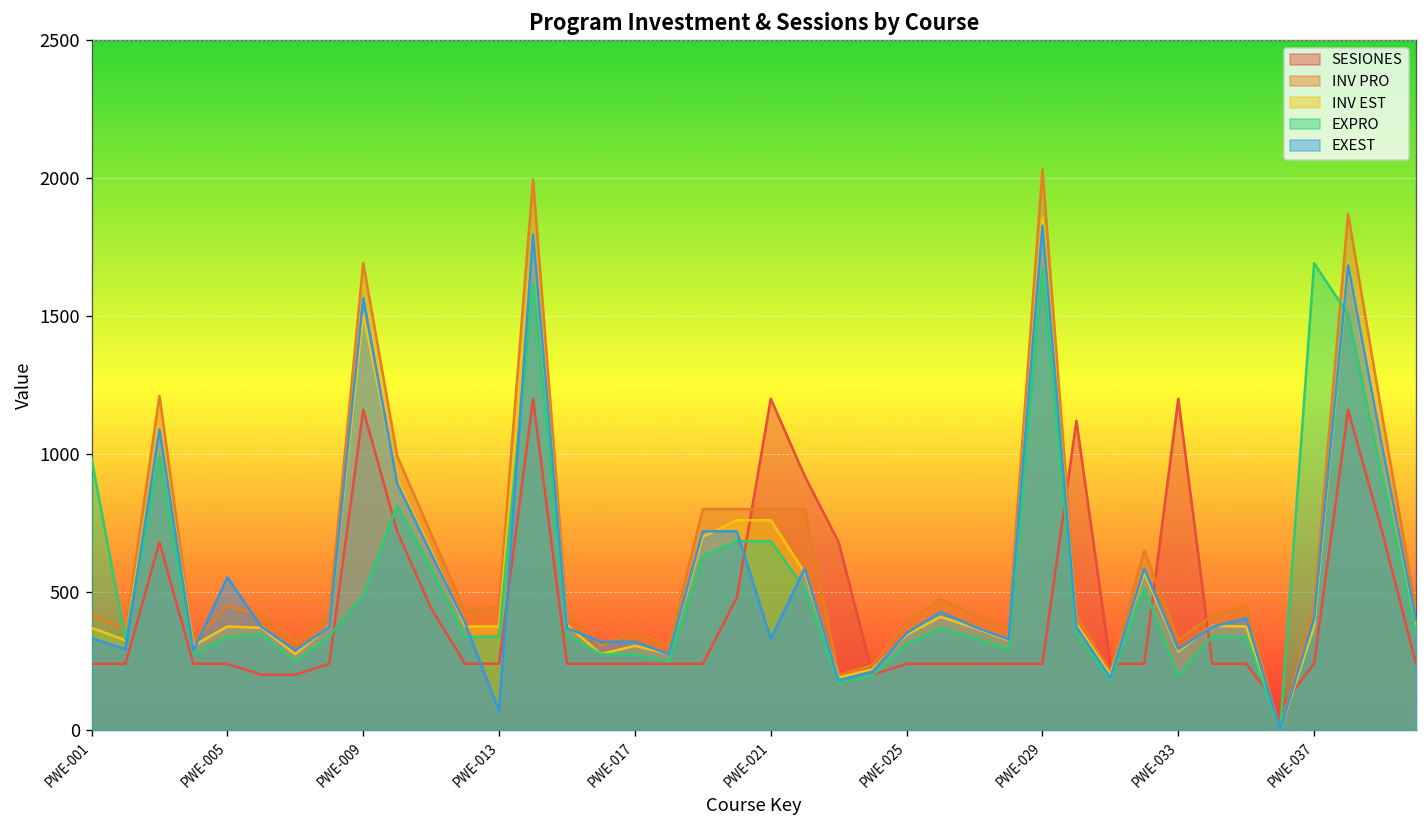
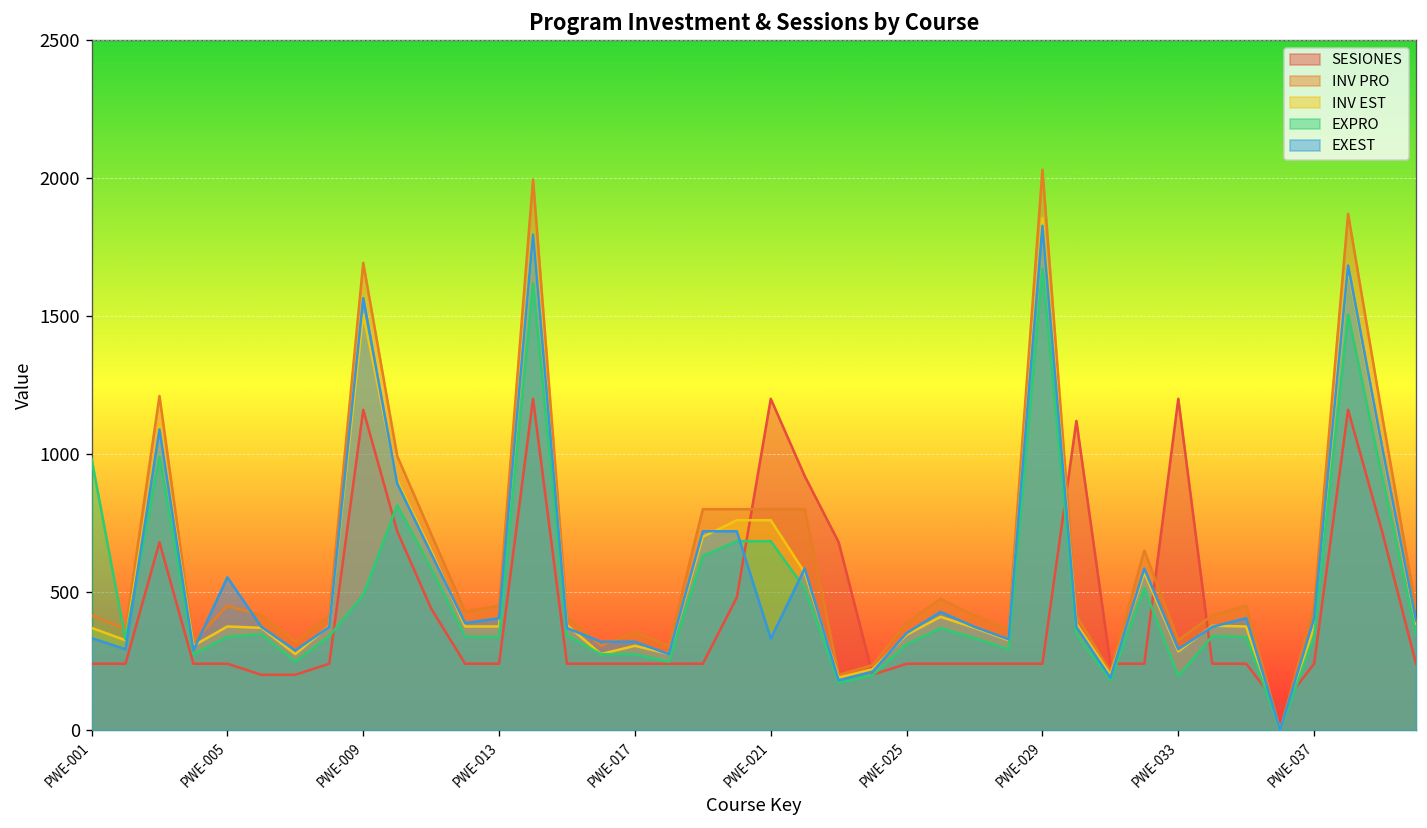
EXEST, PWE-013: 70 -> 410
EXPRO, PWE-037: 1690 -> 340
